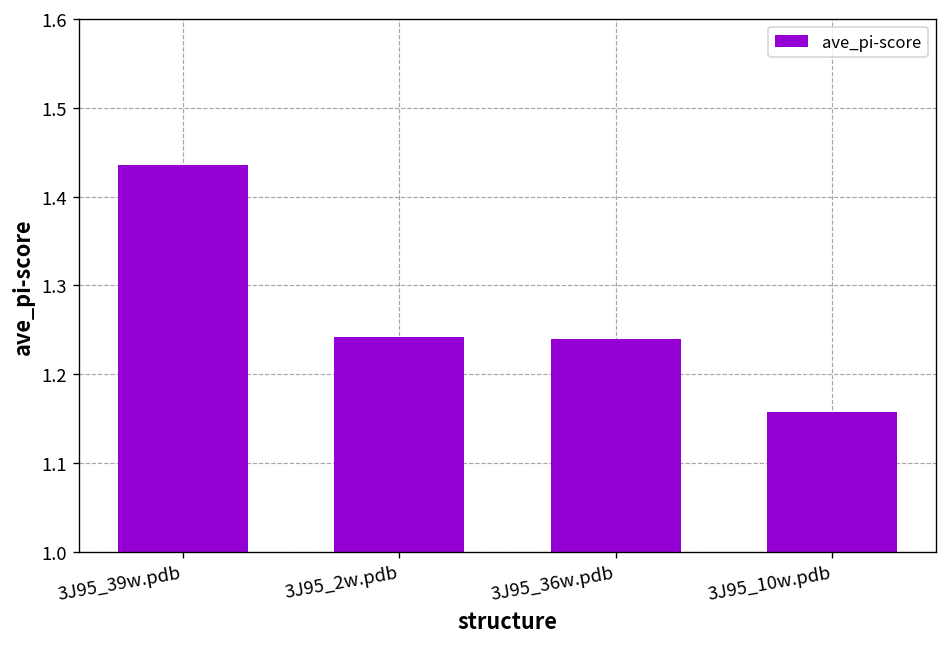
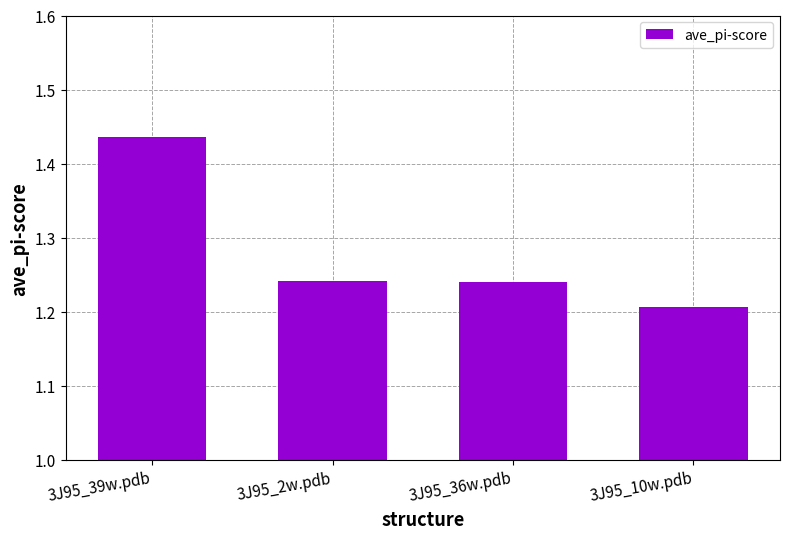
3J95_10w.pdb: 1.16 -> 1.21
